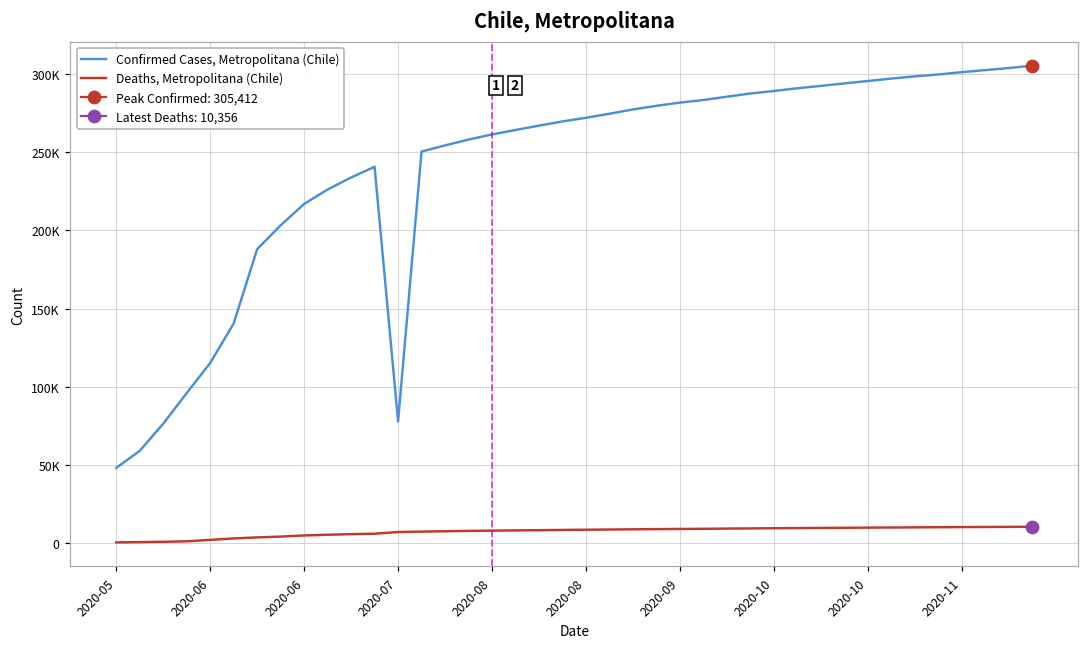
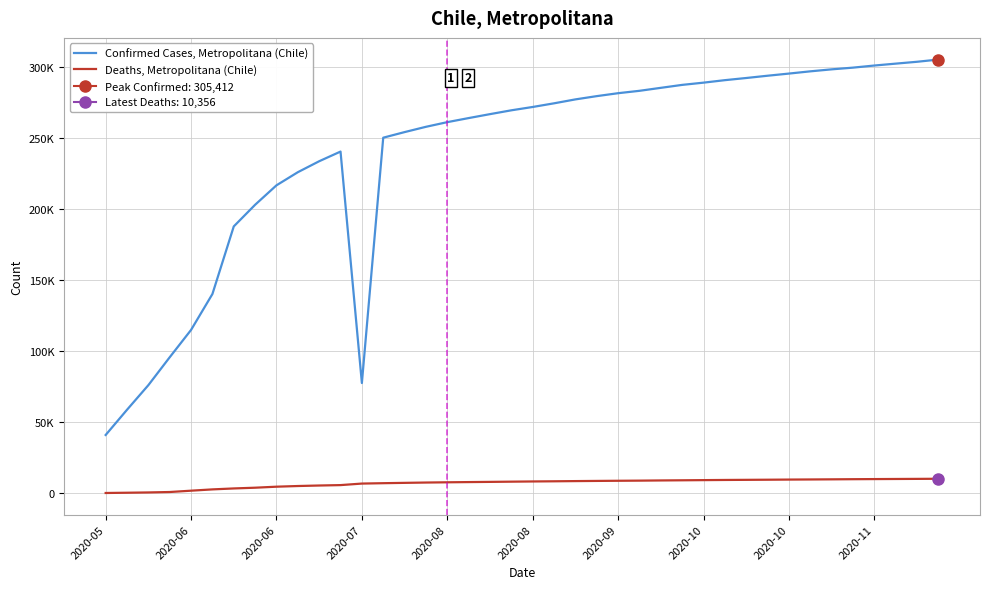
Confirmed Cases, Metropolitana (Chile), 2020-05: 48000 -> 41000
